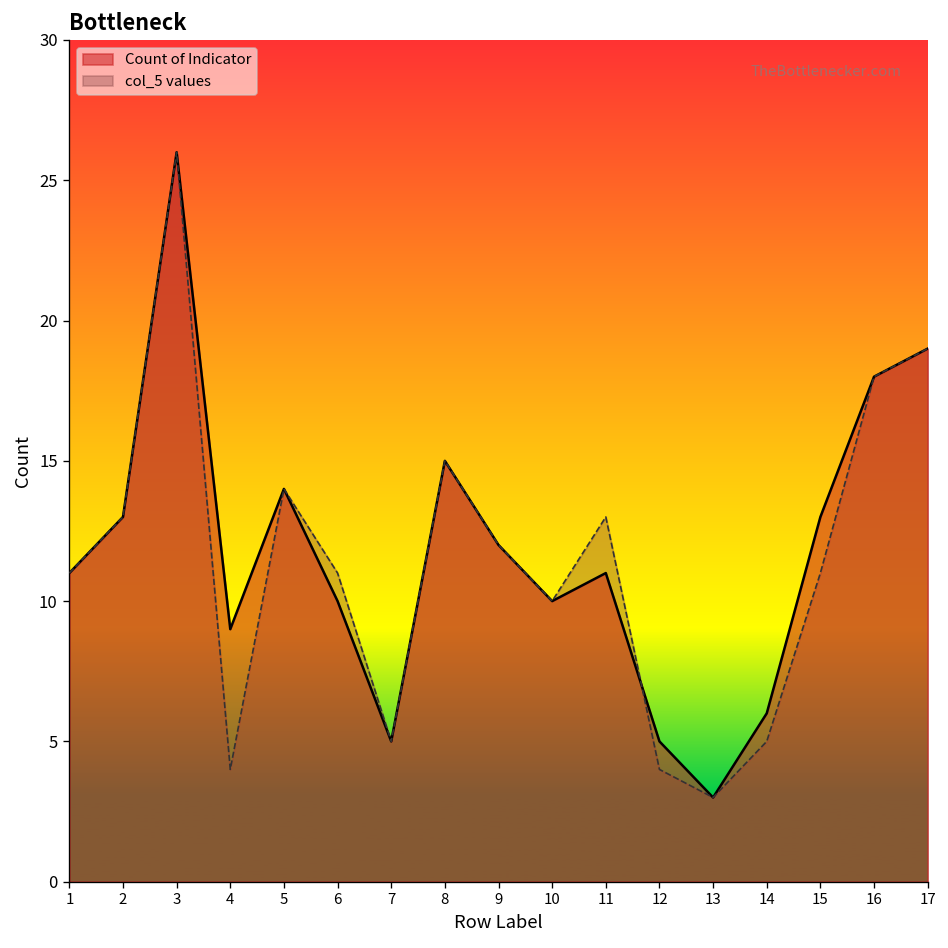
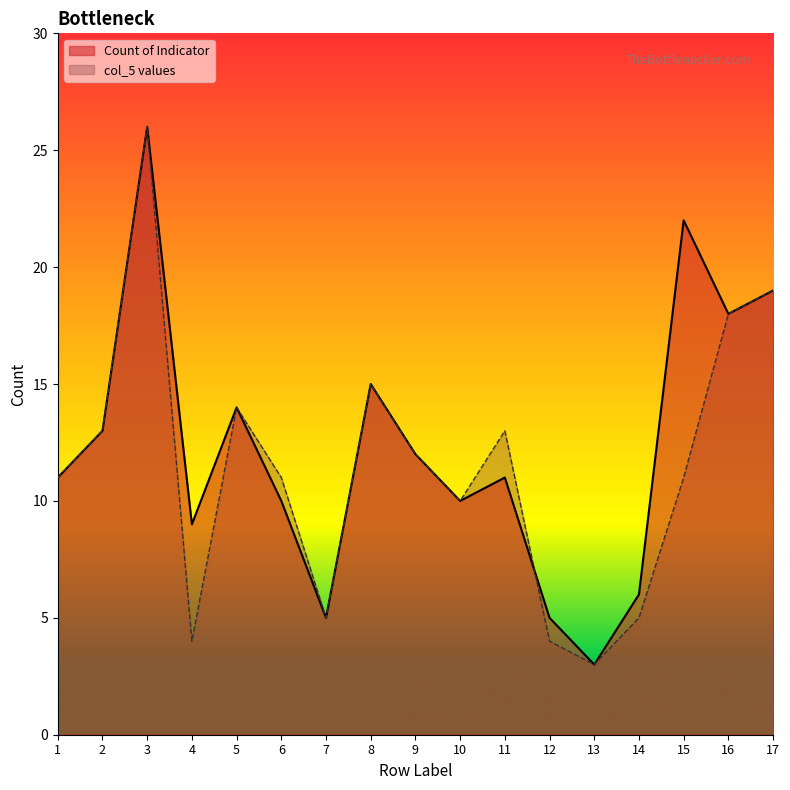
Count of Indicator, 15: 13 -> 22
